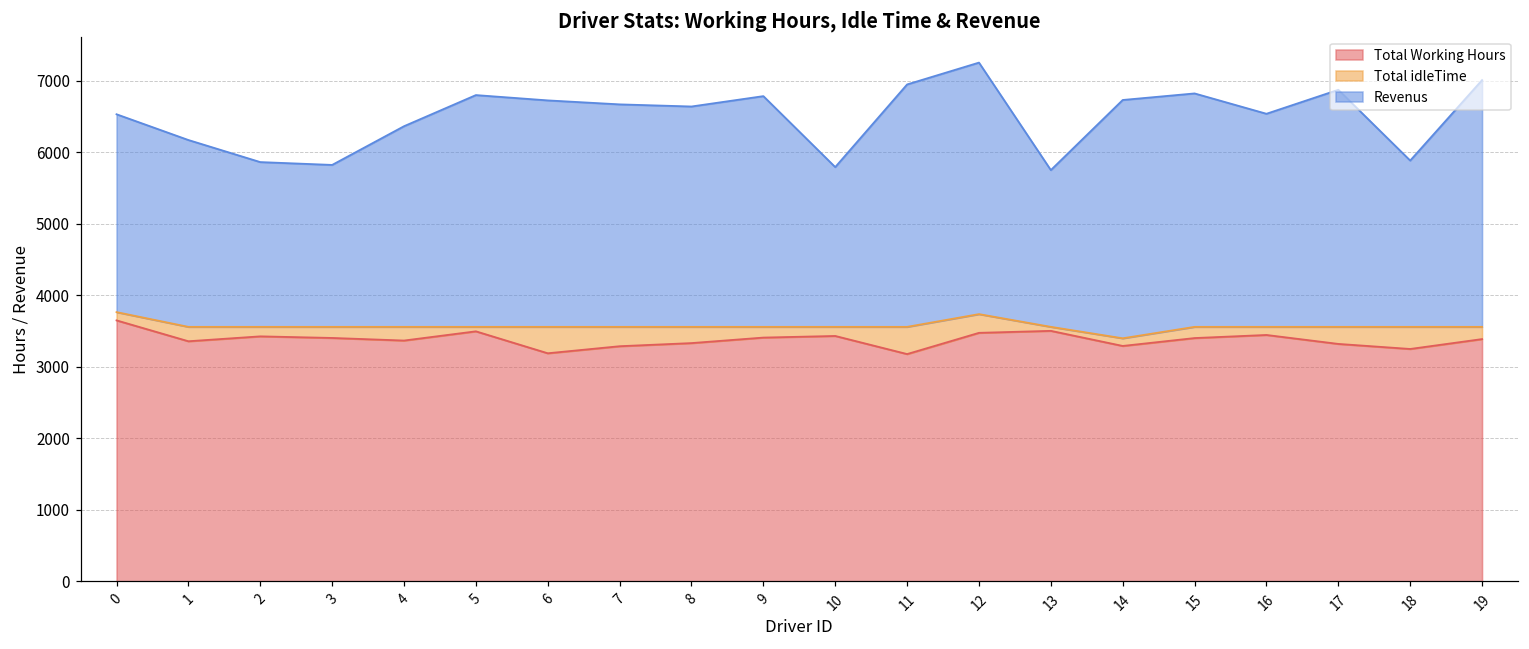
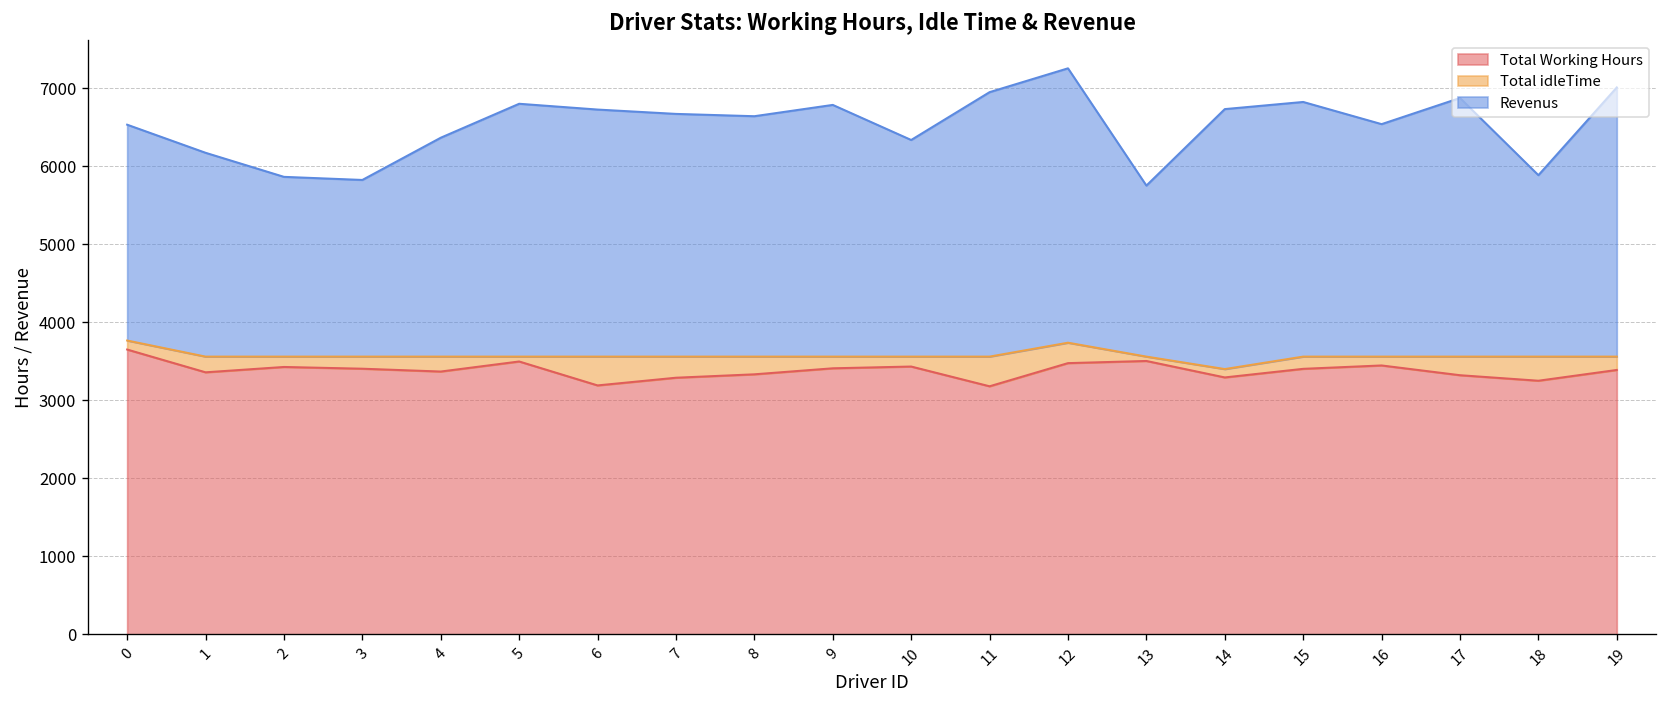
Revenus, 10: 5800 -> 6300
